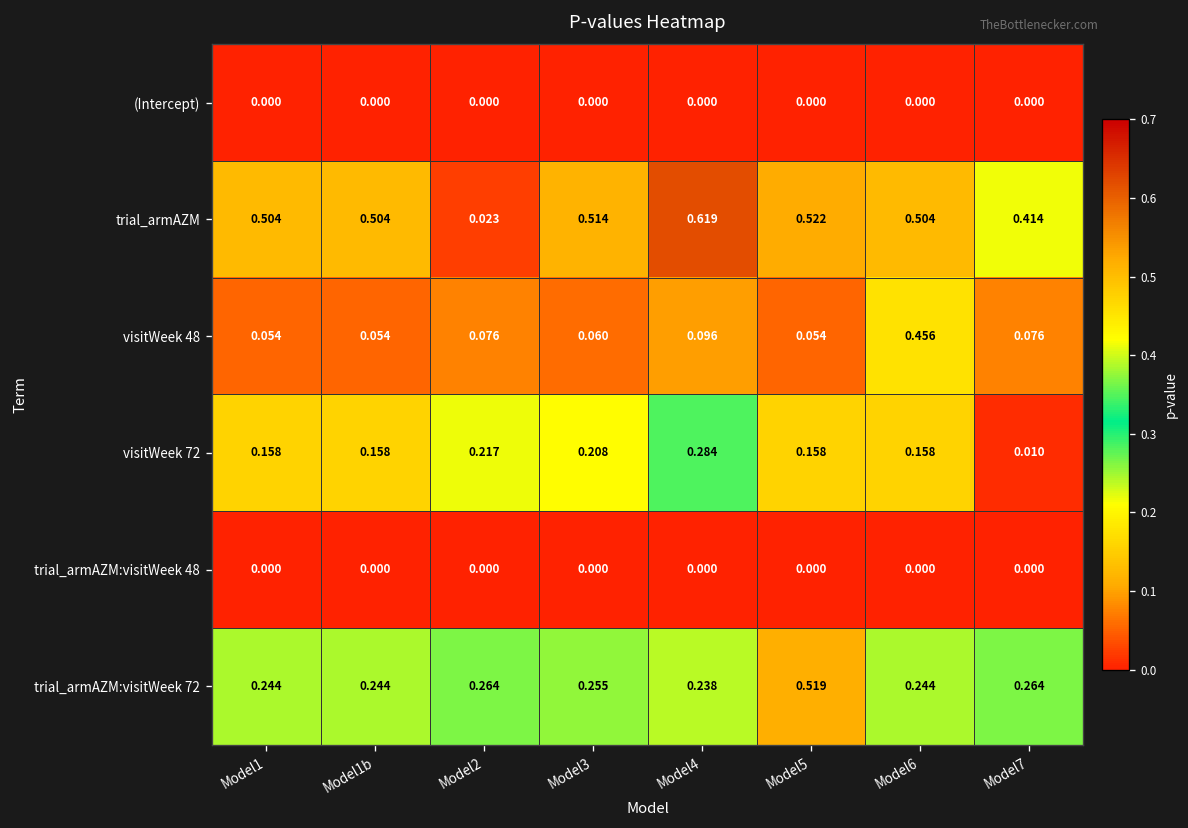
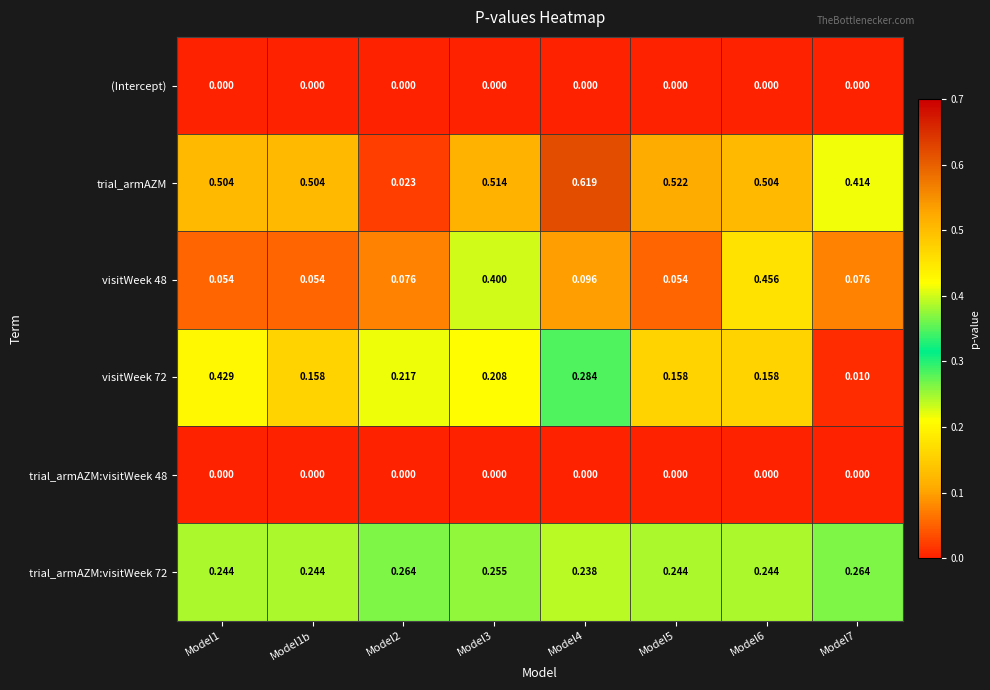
visitWeek 48, Model3: 0.060 -> 0.400
visitWeek 72, Model1: 0.158 -> 0.429
trial_armAZM:visitWeek 72, Model5: 0.519 -> 0.244
